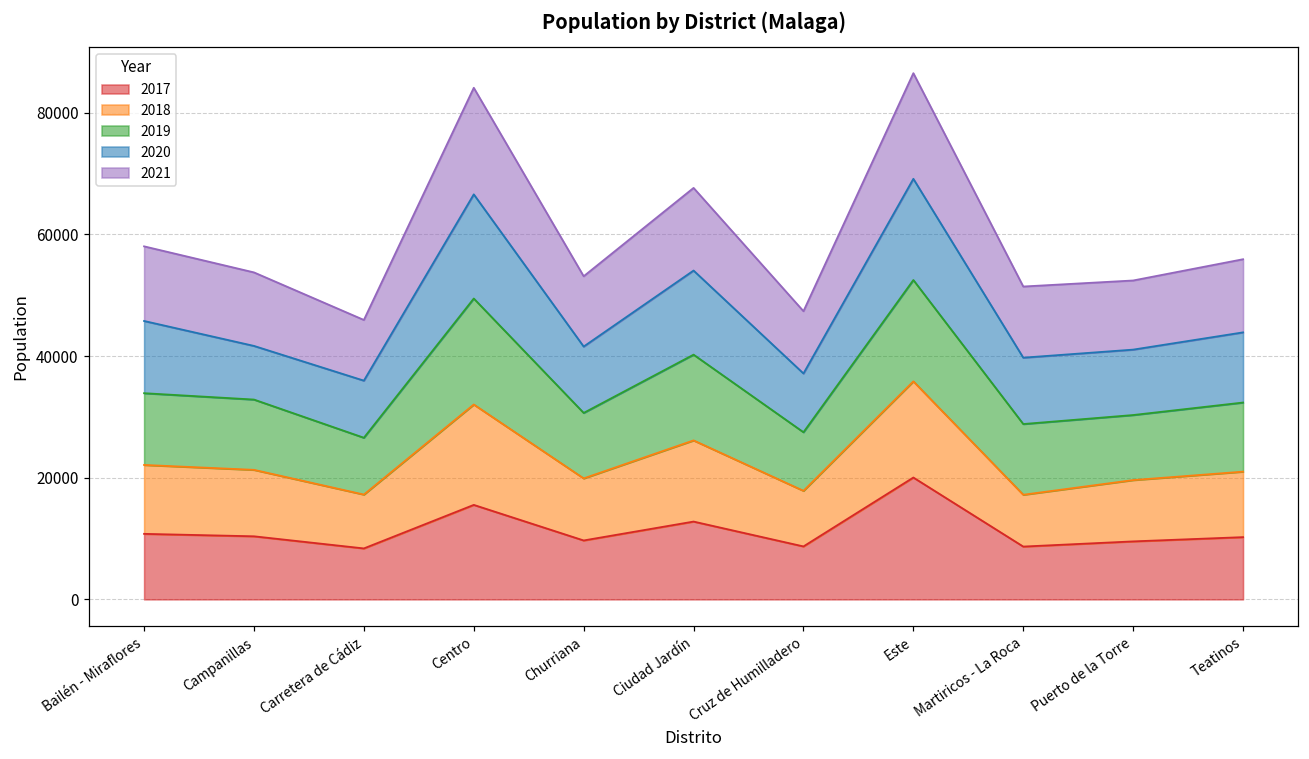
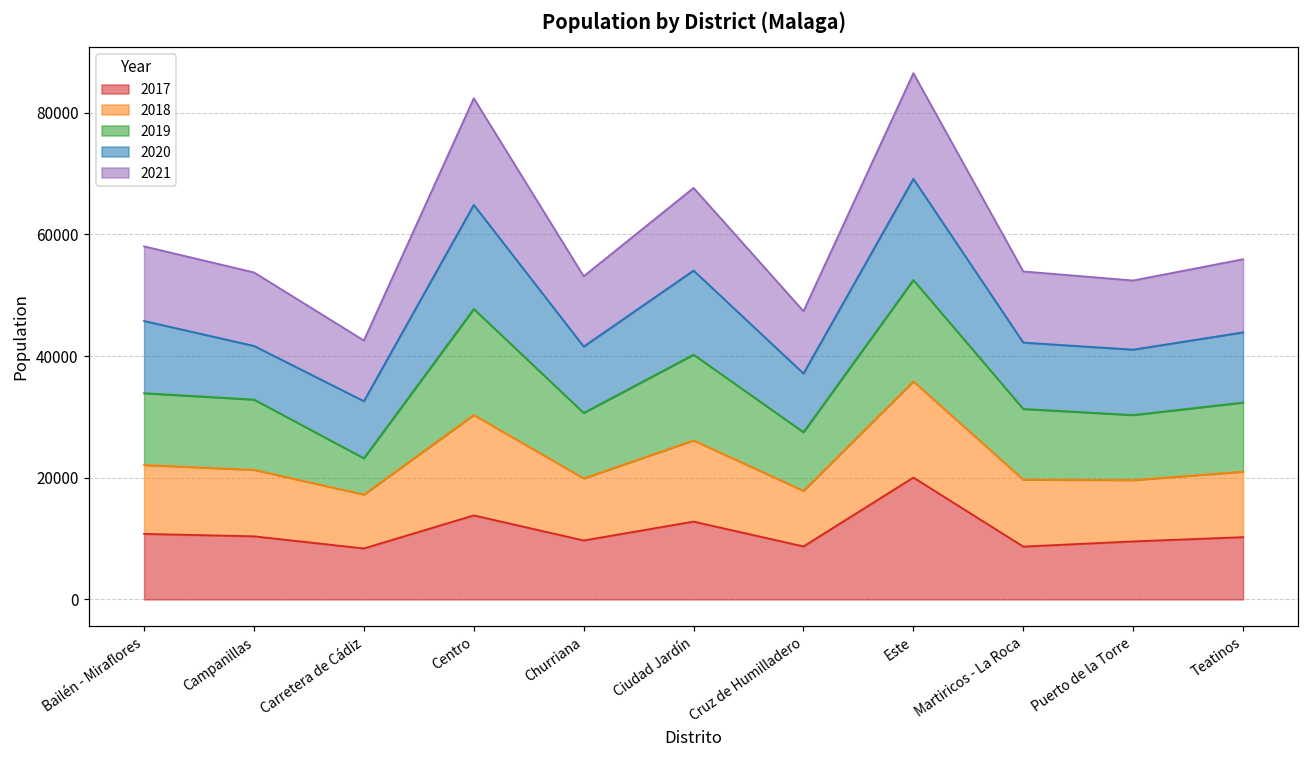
2019, Carretera de Cádiz: 9000 -> 6000
2017, Centro: 16000 -> 14000
2018, Martiricos - La Roca: 9000 -> 11000
